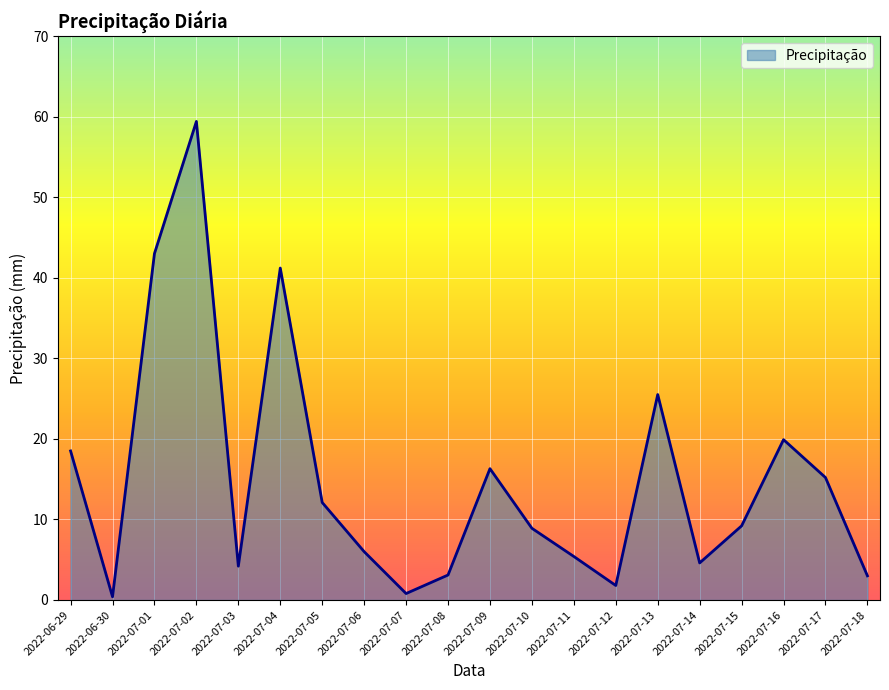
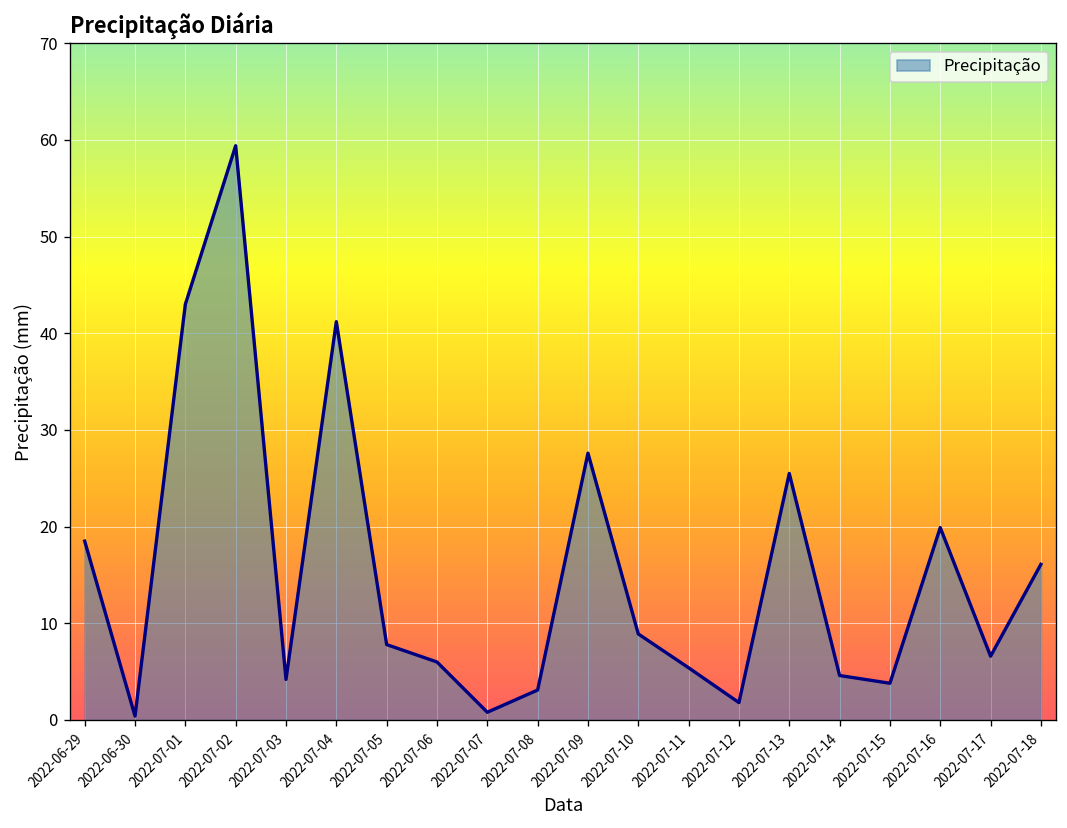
2022-07-05: 12 -> 8
2022-07-09: 16 -> 28
2022-07-15: 9 -> 4
2022-07-17: 15 -> 7
2022-07-18: 3 -> 16
